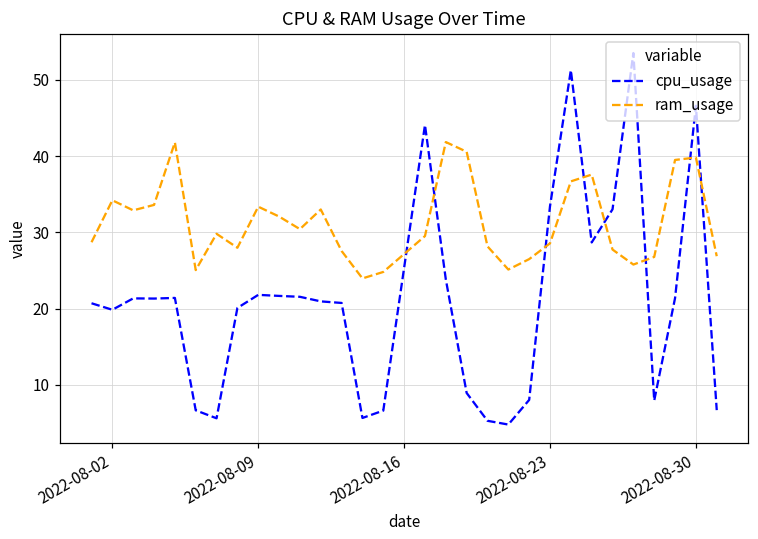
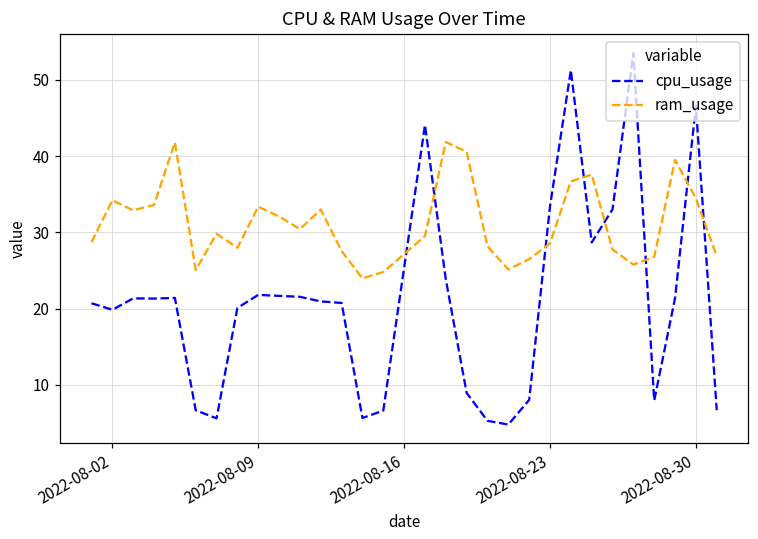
ram_usage, 2022-08-30: 40 -> 34
